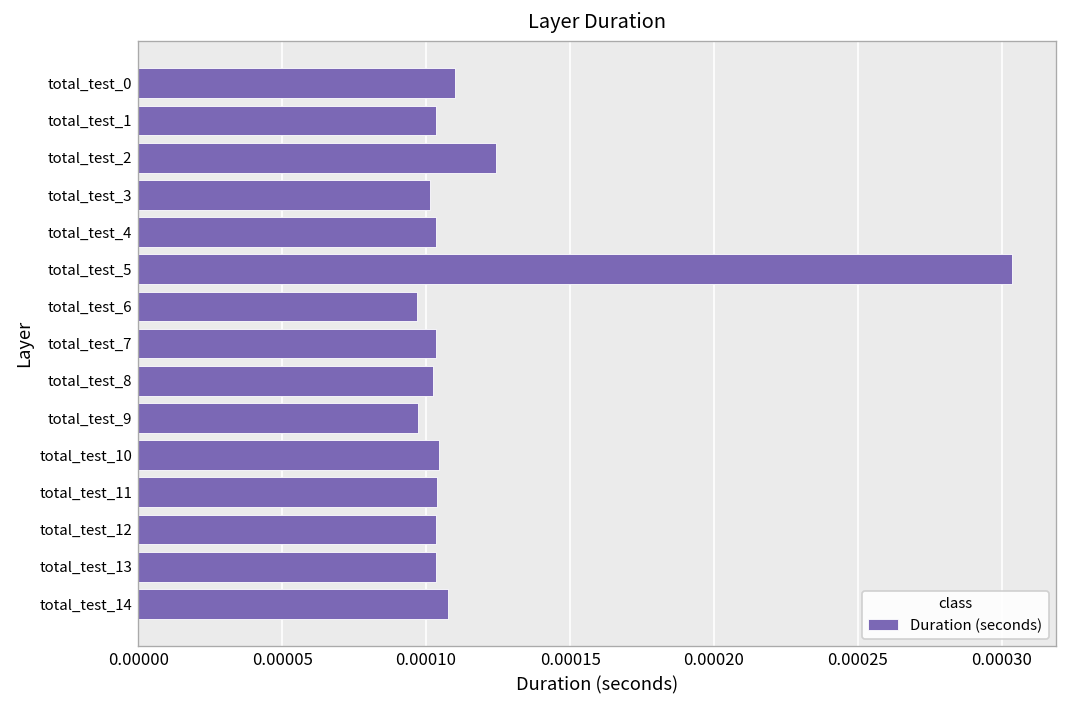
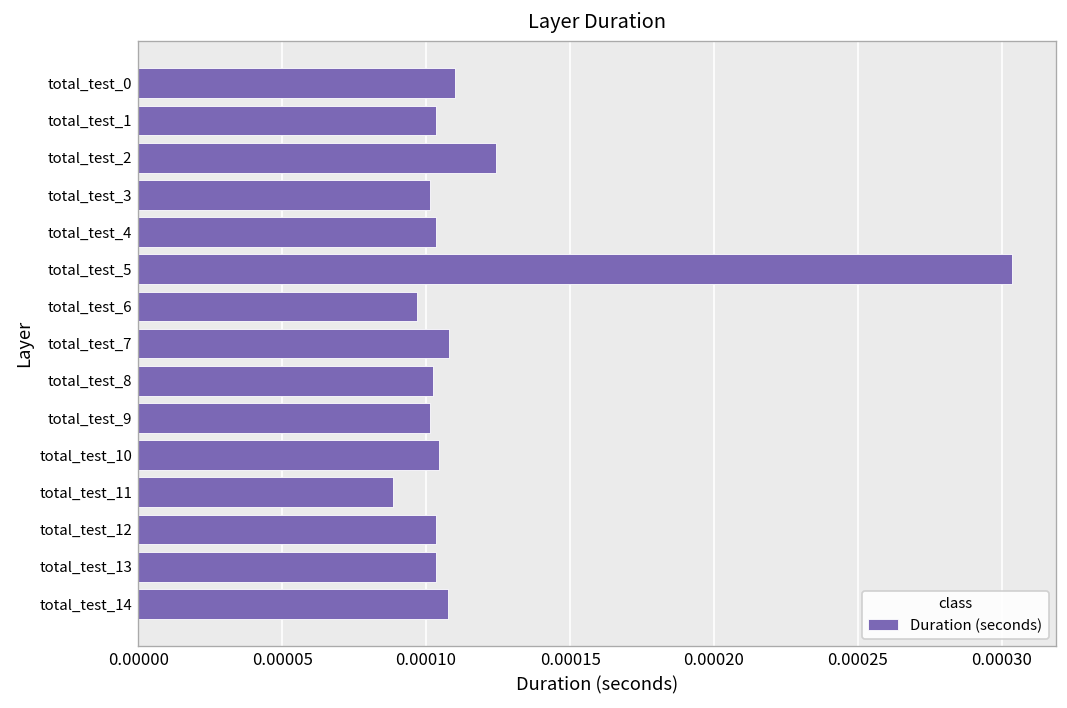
total_test_7: 0.000103 -> 0.000108
total_test_9: 0.000097 -> 0.000101
total_test_11: 0.000104 -> 0.000088
